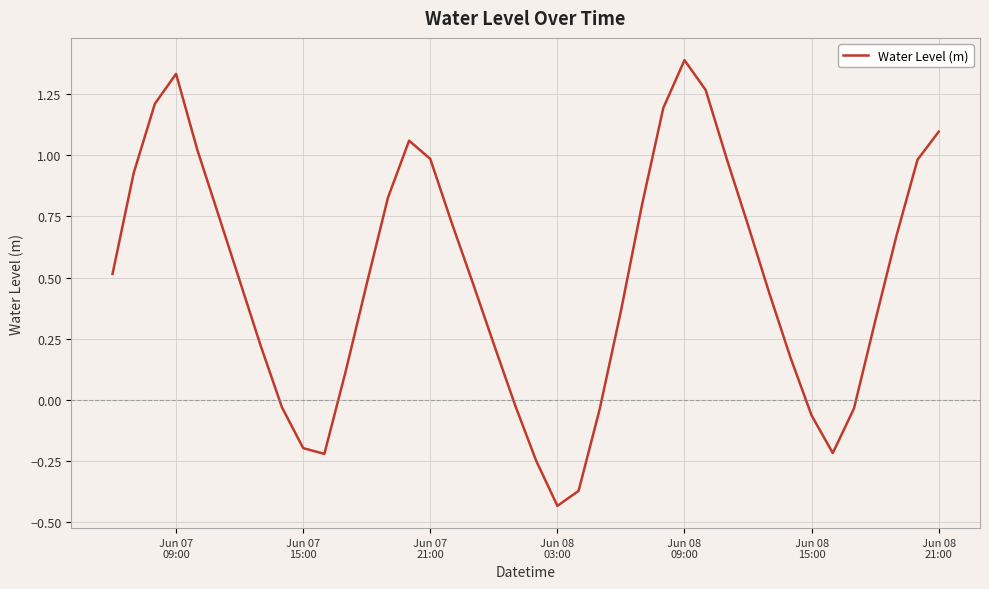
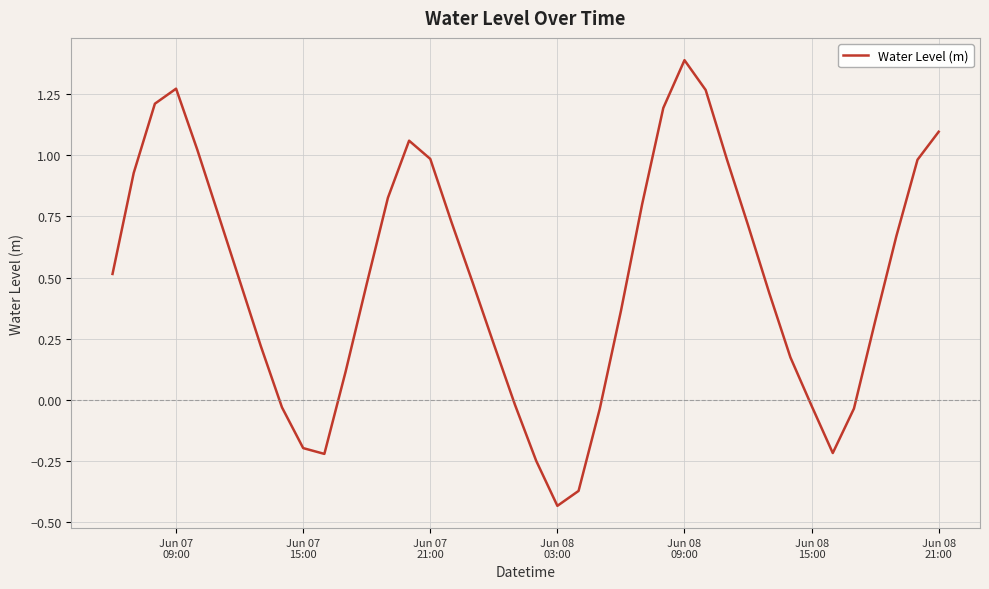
Jun 07 09:00: 1.33 -> 1.27
Jun 08 15:00: -0.06 -> -0.02
